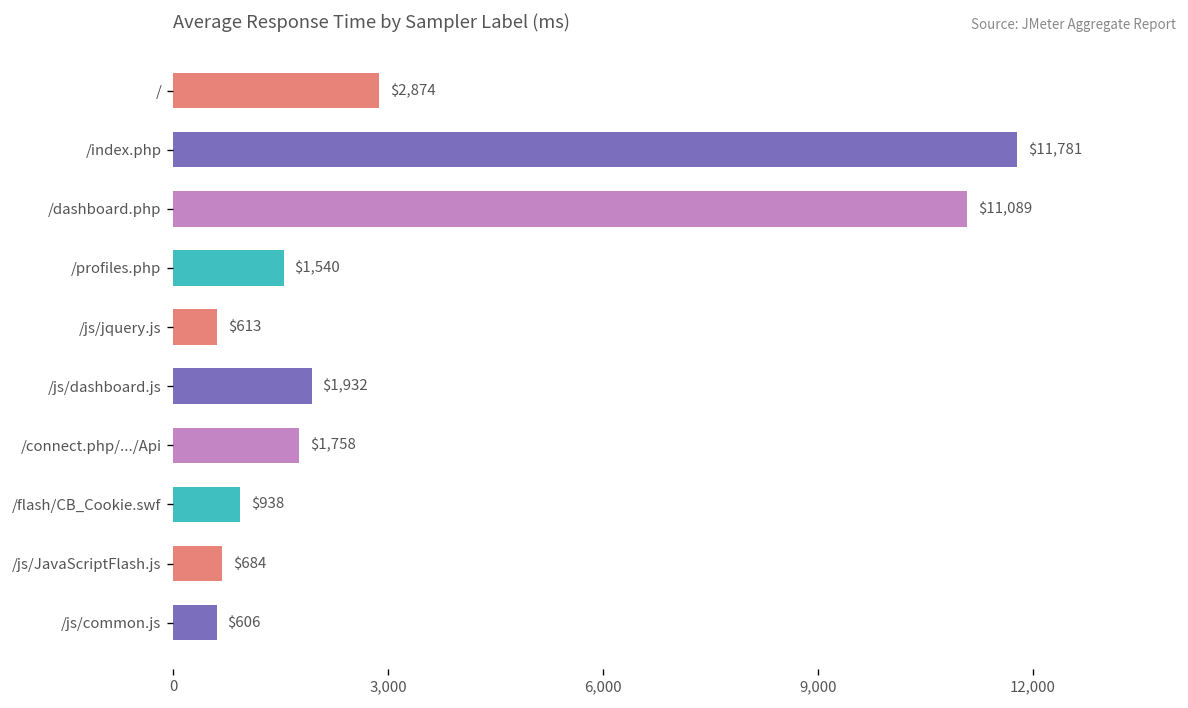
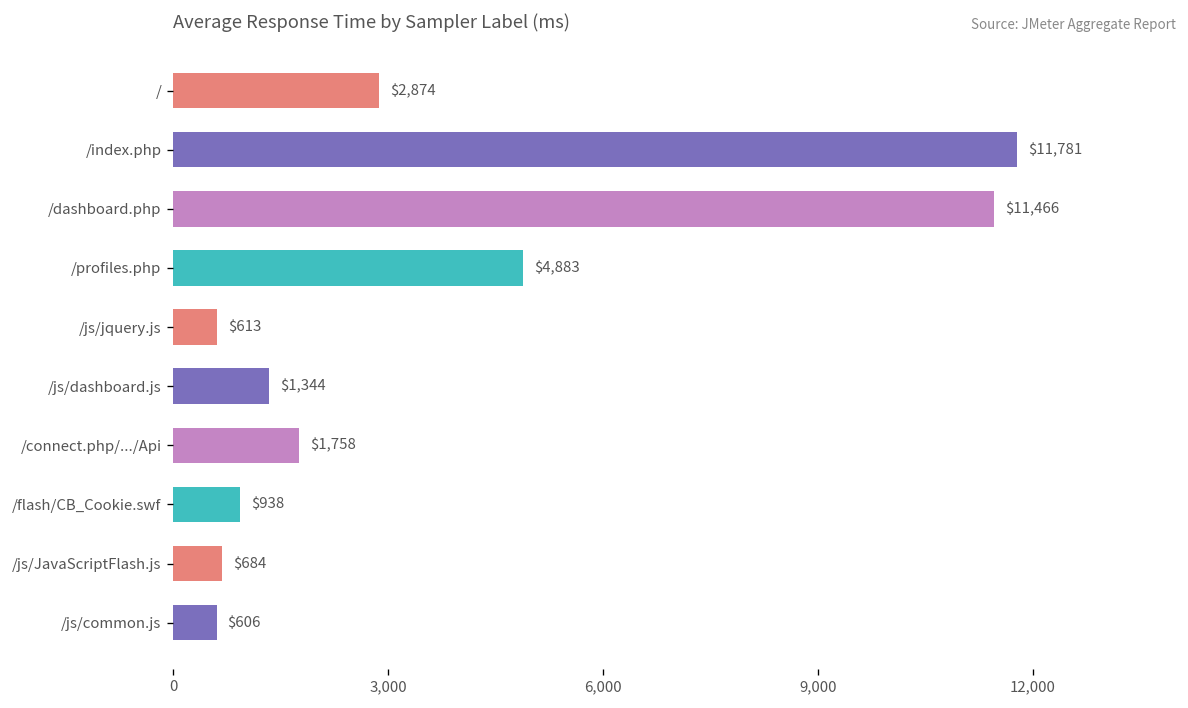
/dashboard.php: $11,089 -> $11,466
/profiles.php: $1,540 -> $4,883
/js/dashboard.js: $1,932 -> $1,344
